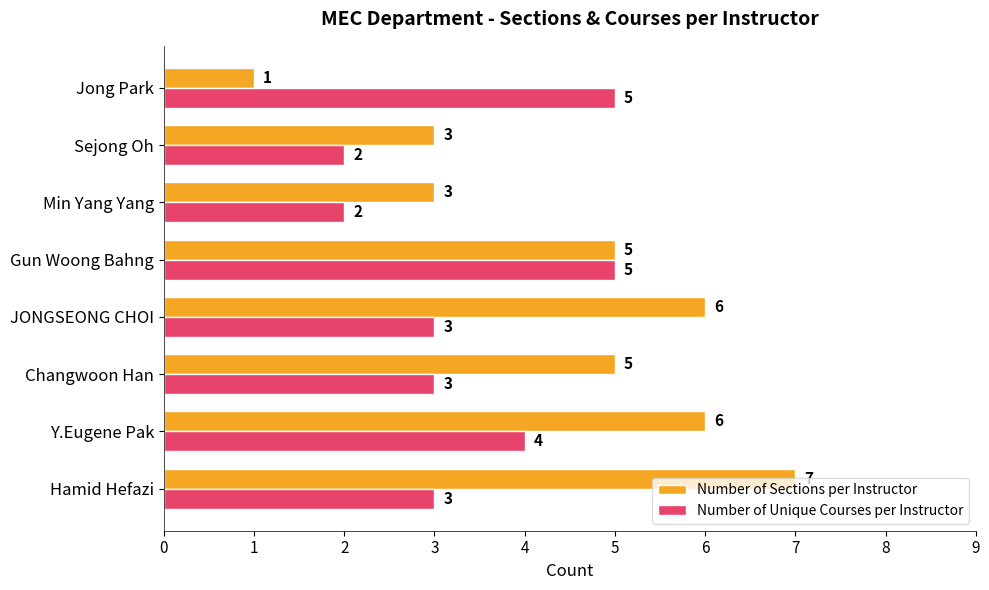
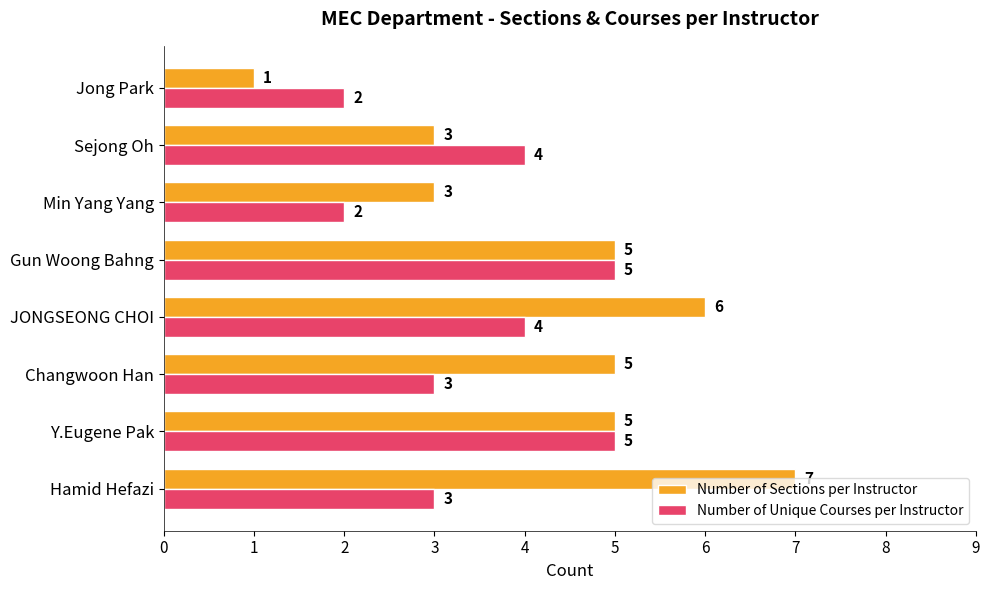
Number of Unique Courses per Instructor, Jong Park: 5 -> 2
Number of Unique Courses per Instructor, Sejong Oh: 2 -> 4
Number of Unique Courses per Instructor, JONGSEONG CHOI: 3 -> 4
Number of Sections per Instructor, Y.Eugene Pak: 6 -> 5
Number of Unique Courses per Instructor, Y.Eugene Pak: 4 -> 5
